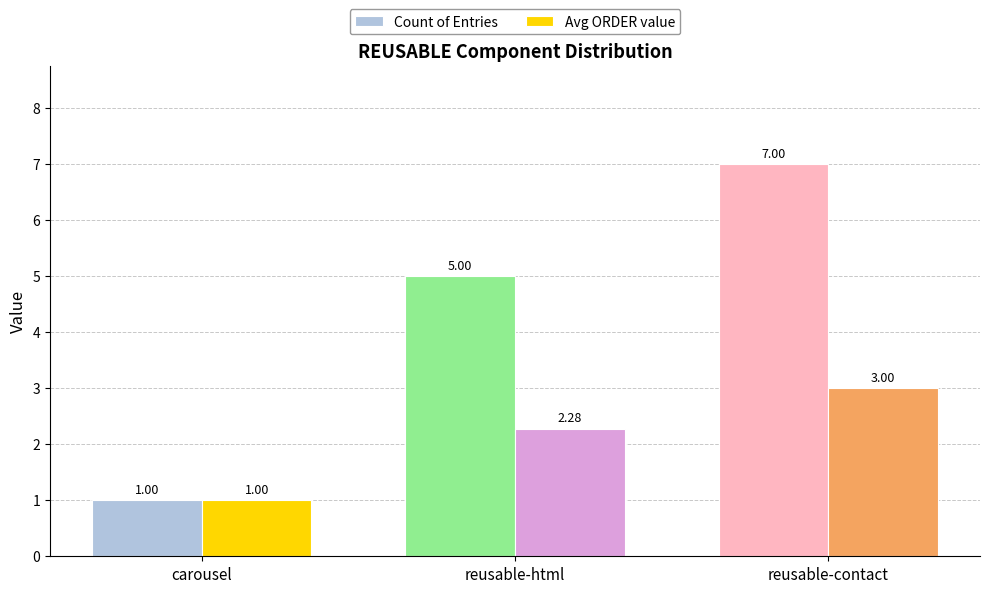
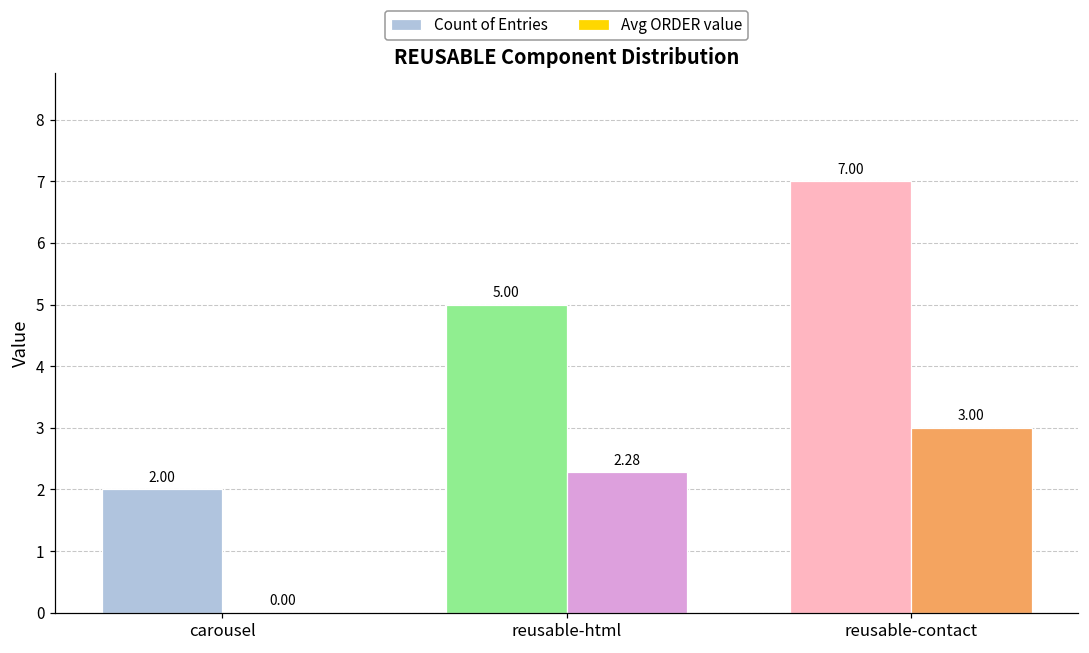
Count of Entries, carousel: 1.00 -> 2.00
Avg ORDER value, carousel: 1.00 -> 0.00
